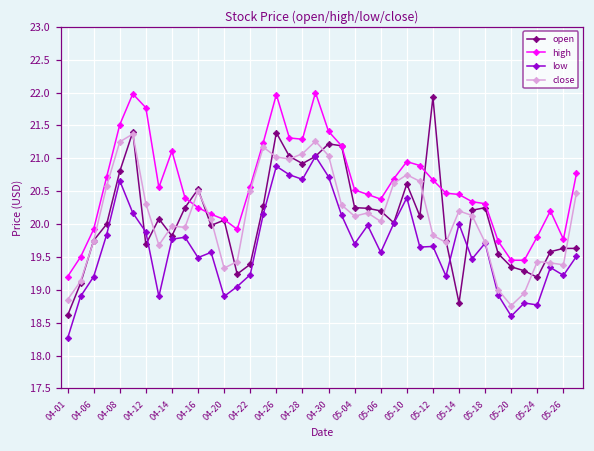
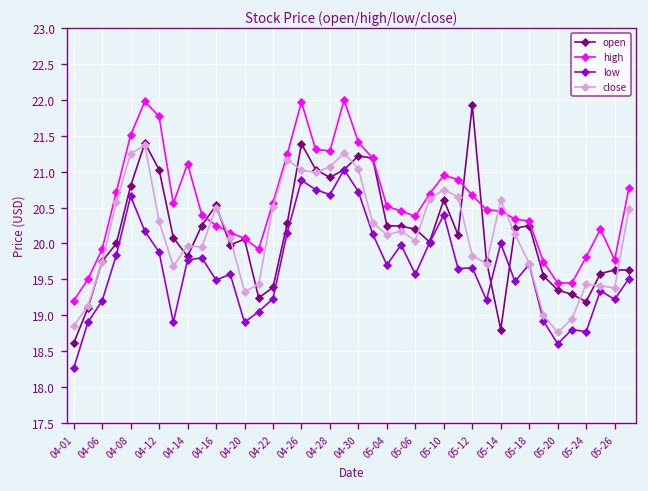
open, 04-12: 19.7 -> 21.0
close, 05-14: 20.2 -> 20.6
